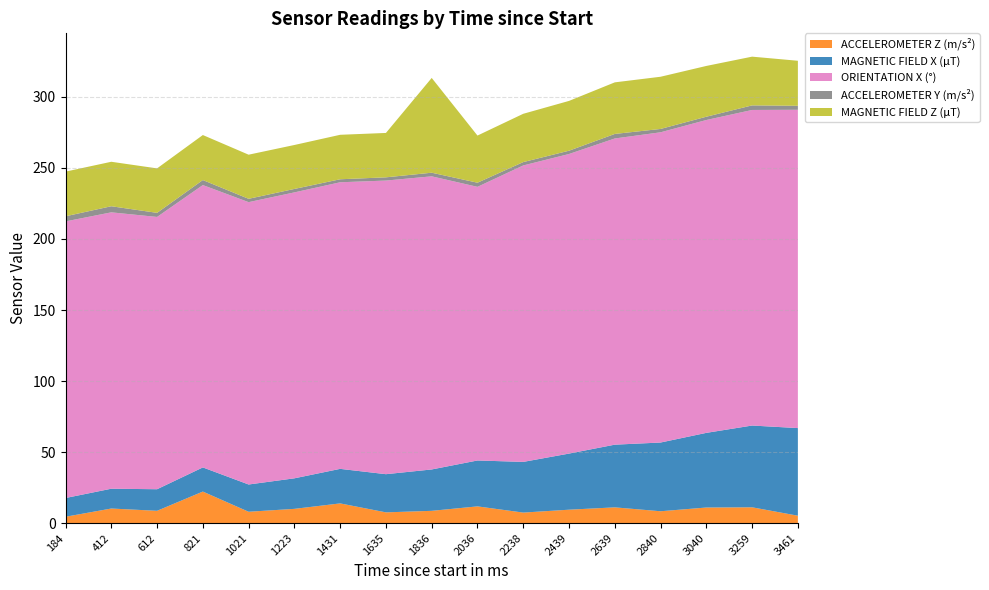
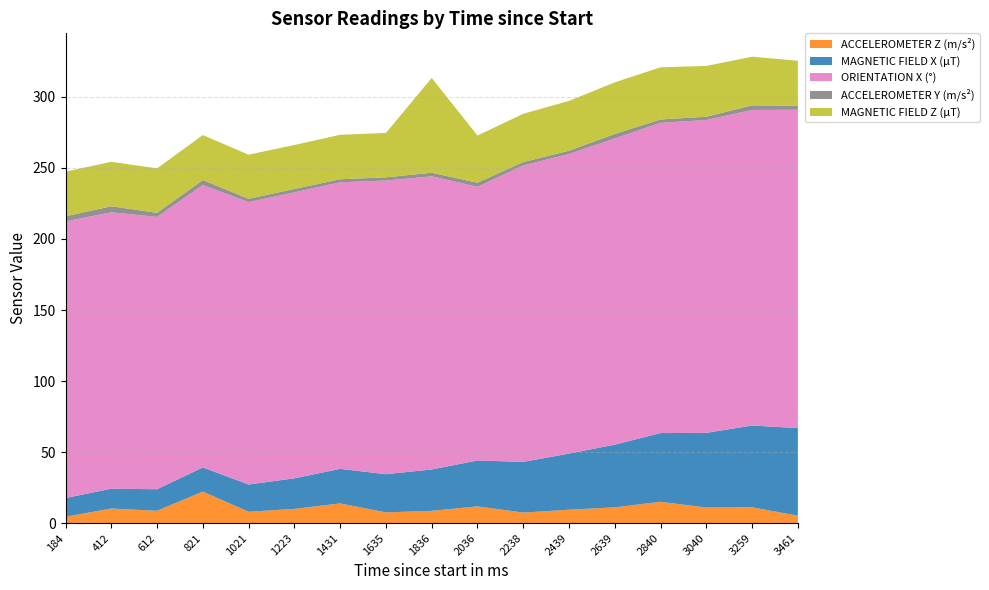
ACCELEROMETER Z (m/s²), 2840: 8 -> 15
